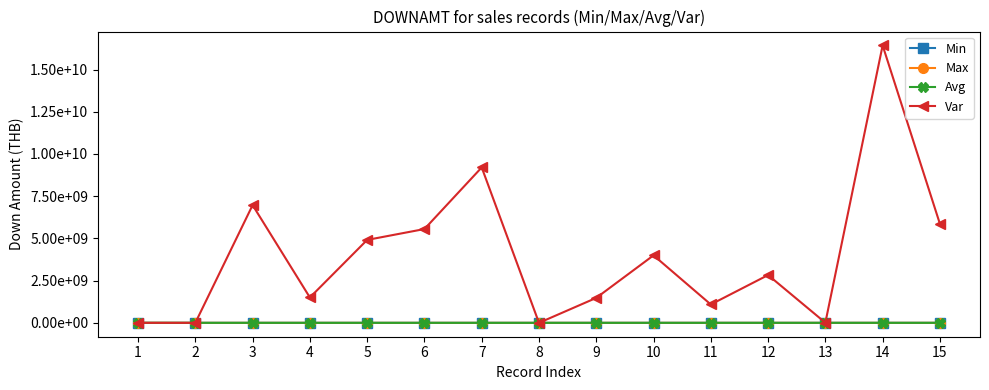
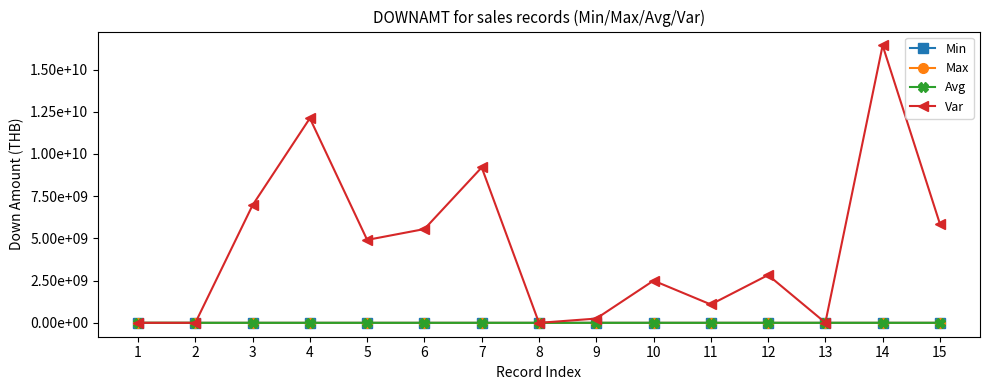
Var, 4: 1500000000 -> 12100000000
Var, 9: 1500000000 -> 300000000
Var, 10: 4000000000 -> 2500000000
